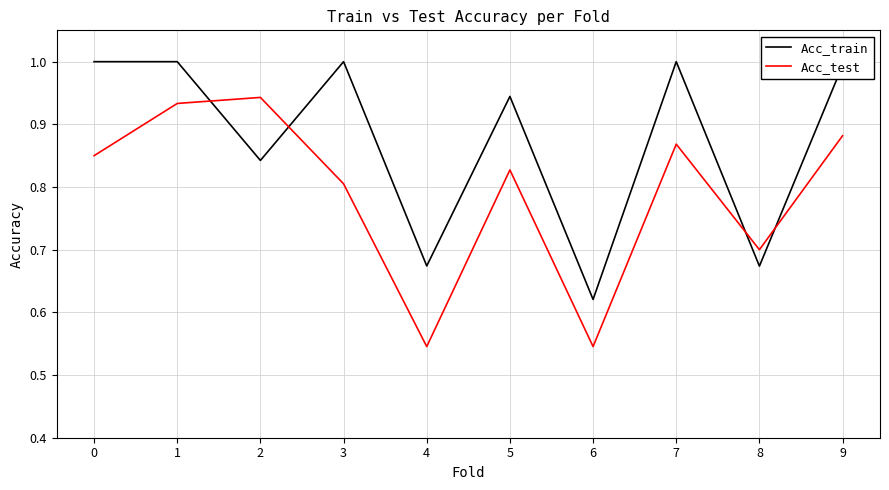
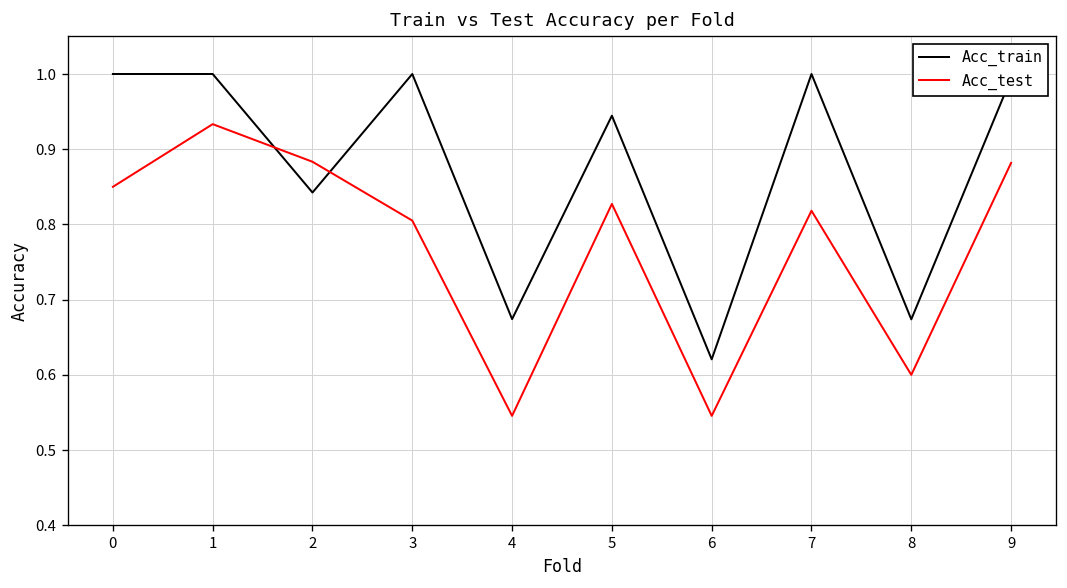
Acc_test, 2: 0.94 -> 0.88
Acc_test, 7: 0.87 -> 0.82
Acc_test, 8: 0.7 -> 0.6
